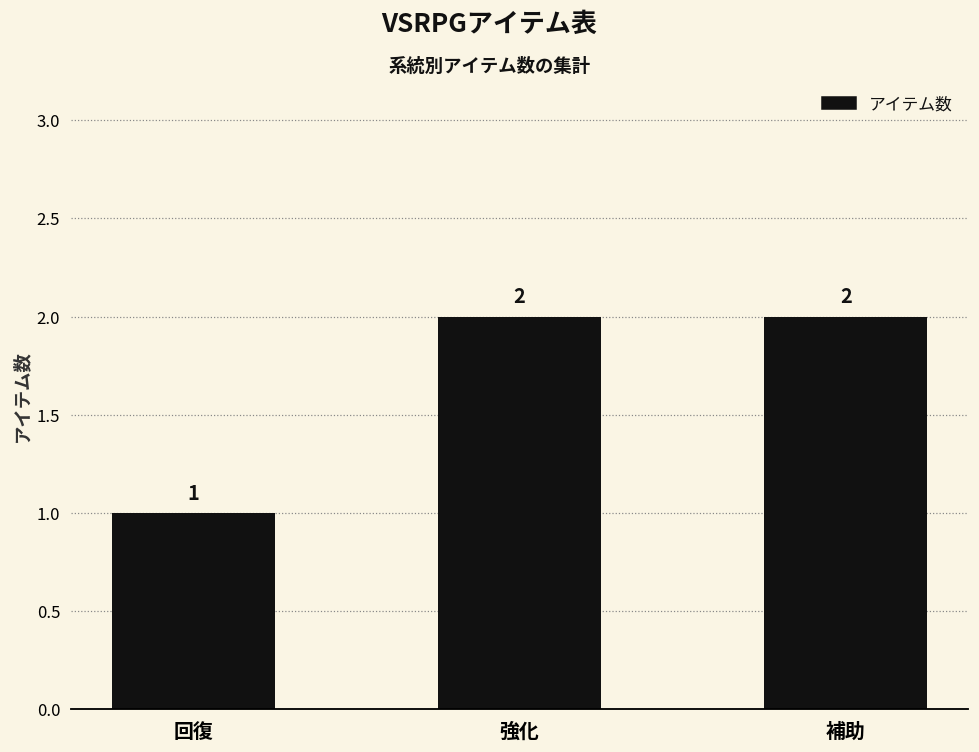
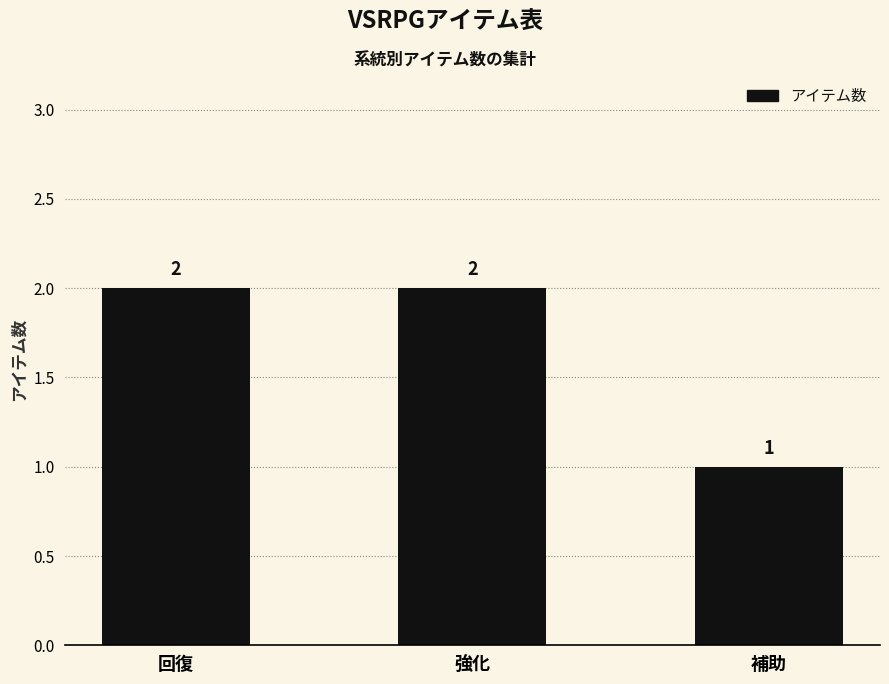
回復: 1 -> 2
補助: 2 -> 1
